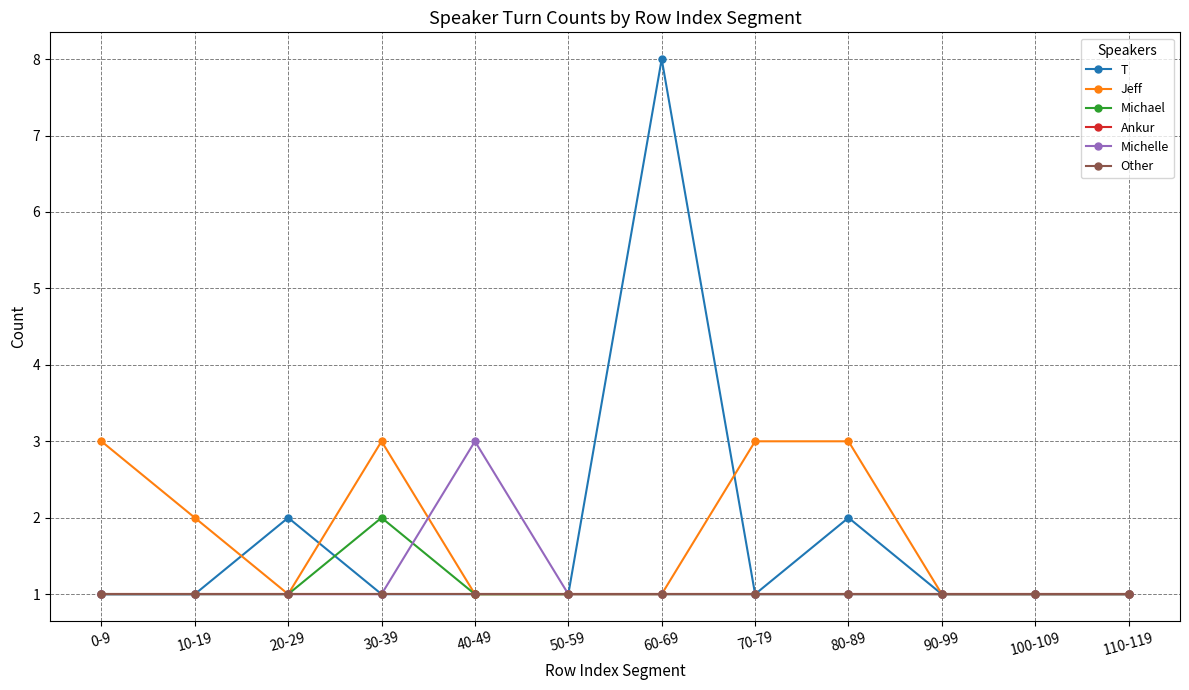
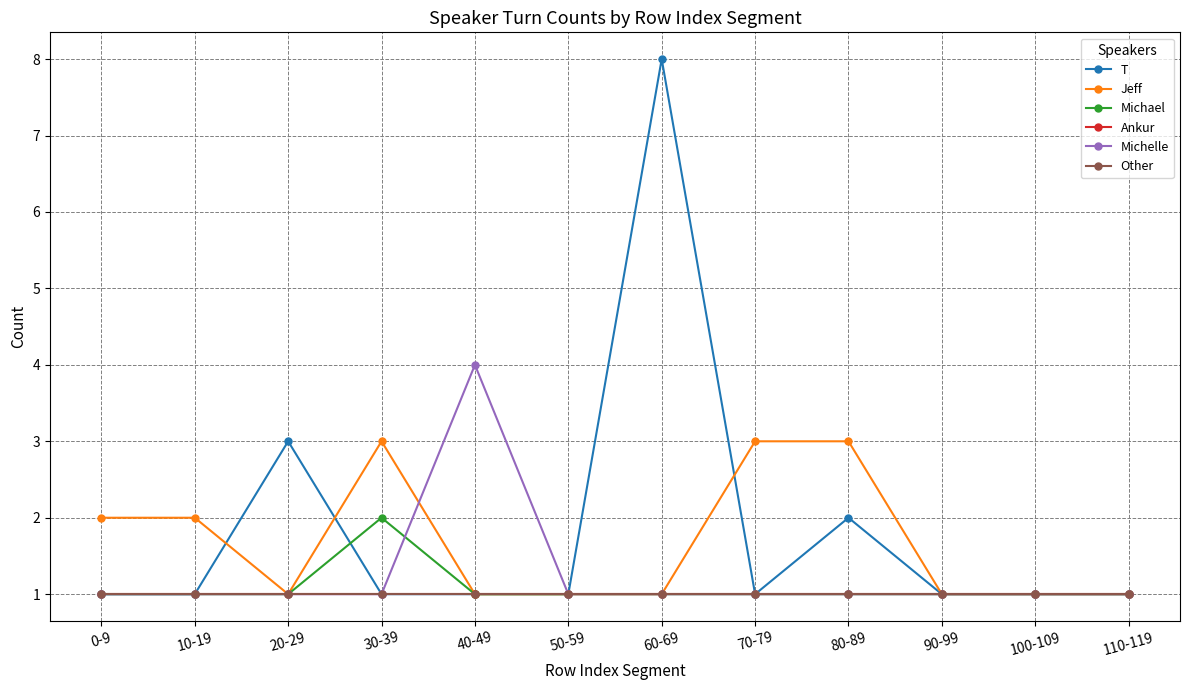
Jeff, 0-9: 3 -> 2
T, 20-29: 2 -> 3
Michelle, 40-49: 3 -> 4
